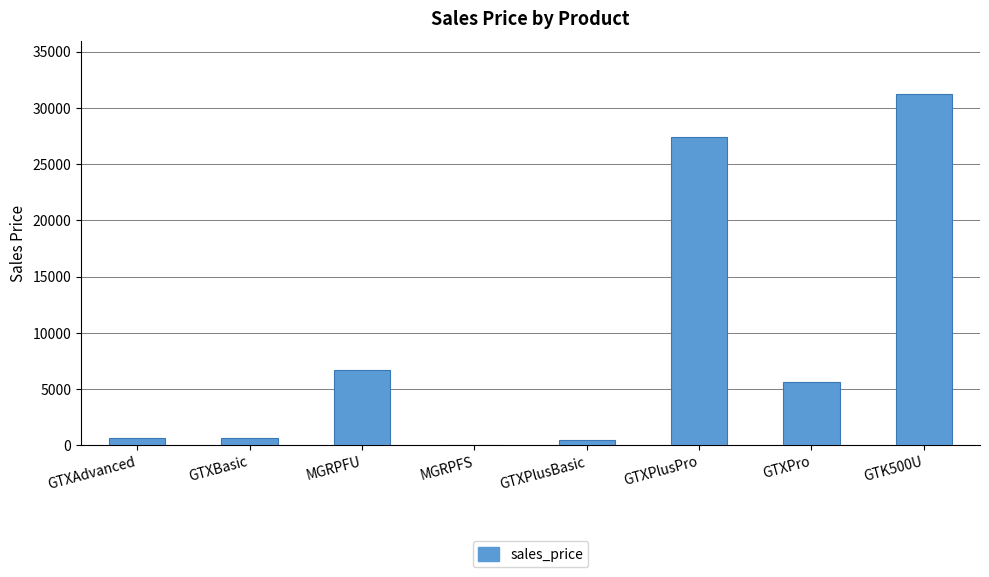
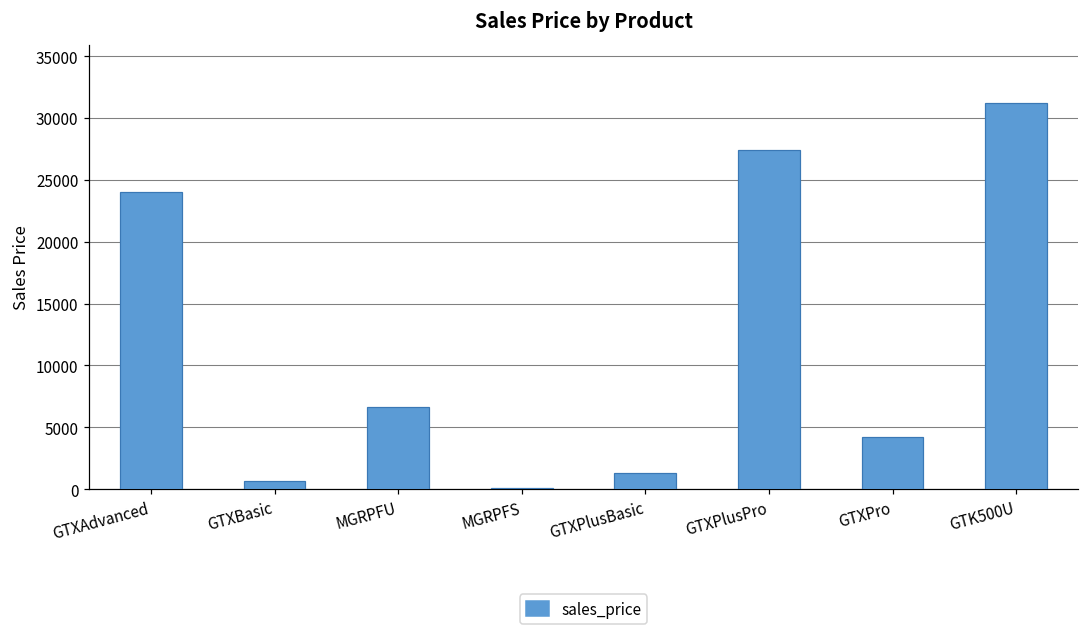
GTXAdvanced: 600 -> 24000
GTXPlusBasic: 500 -> 1300
GTXPro: 5600 -> 4200
